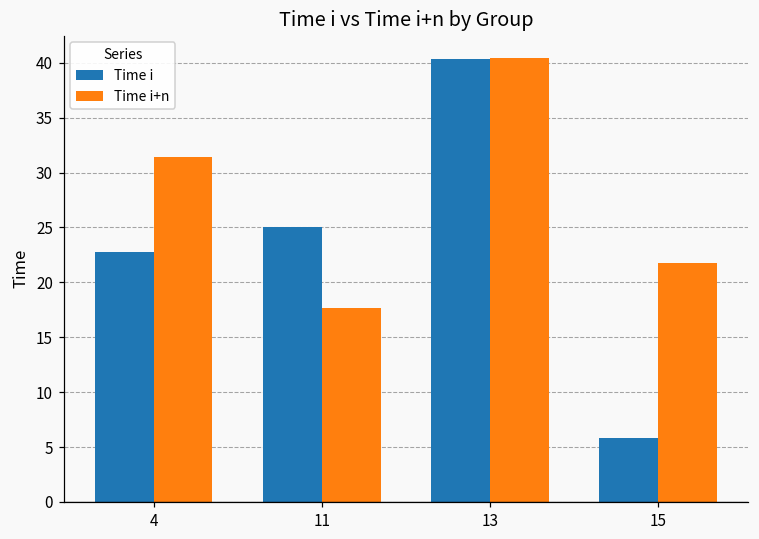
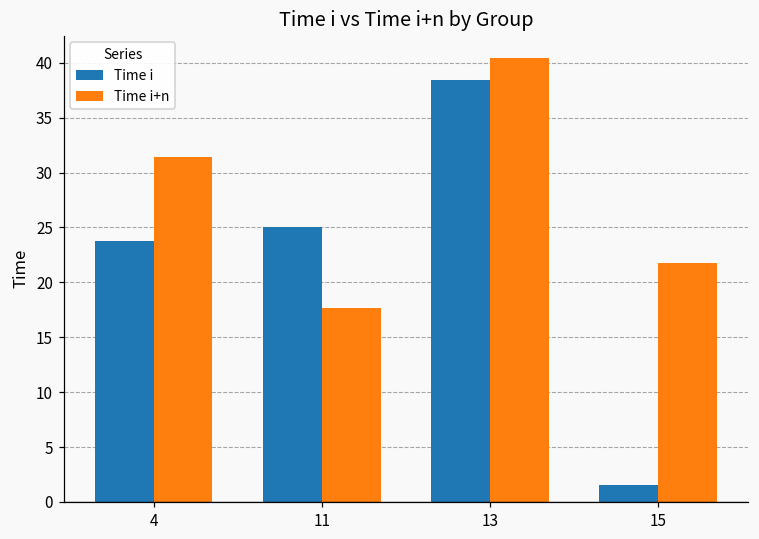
Time i, 4: 23 -> 24
Time i, 13: 40 -> 38
Time i, 15: 6 -> 2
